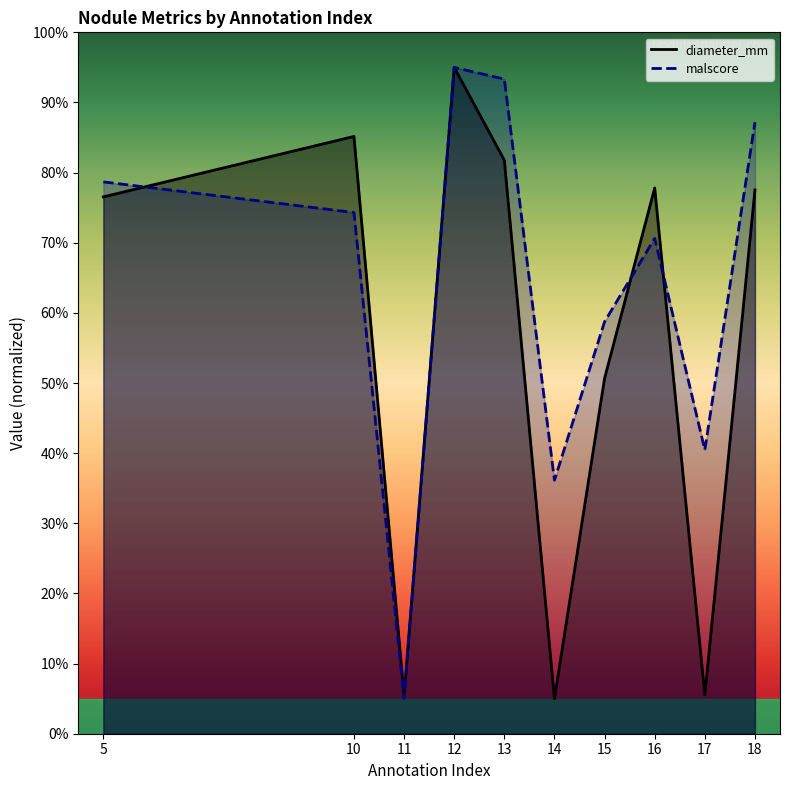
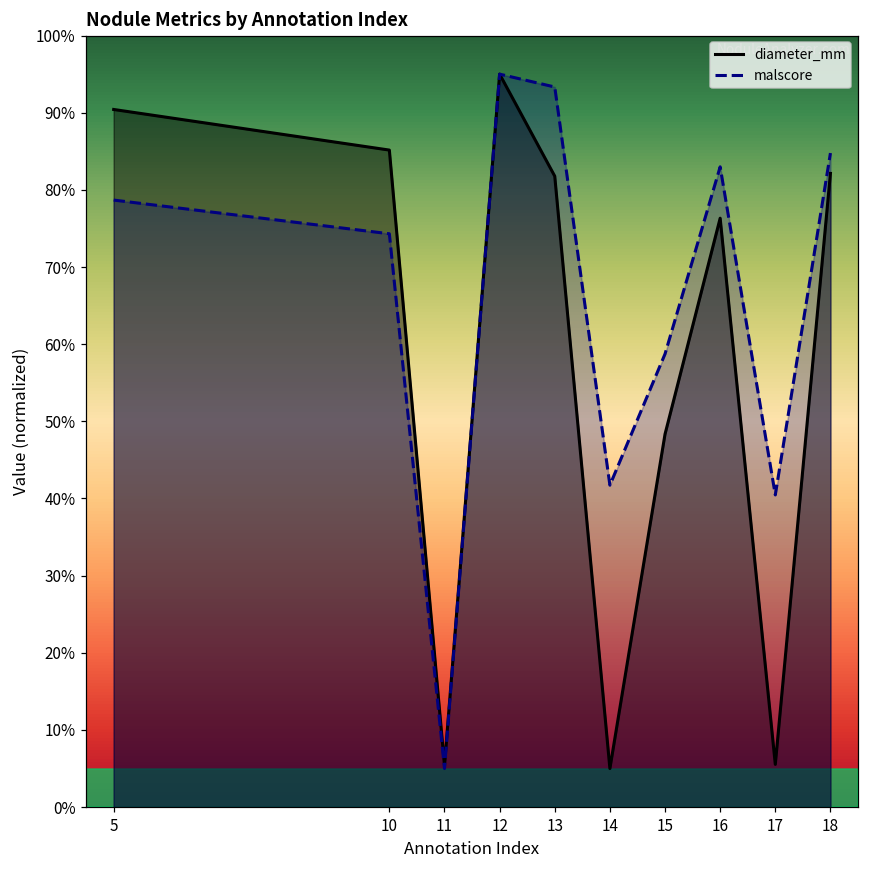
diameter_mm, 5: 77% -> 90%
malscore, 14: 36% -> 42%
diameter_mm, 15: 51% -> 48%
diameter_mm, 16: 78% -> 76%
malscore, 16: 71% -> 83%
diameter_mm, 18: 78% -> 82%
malscore, 18: 87% -> 85%
